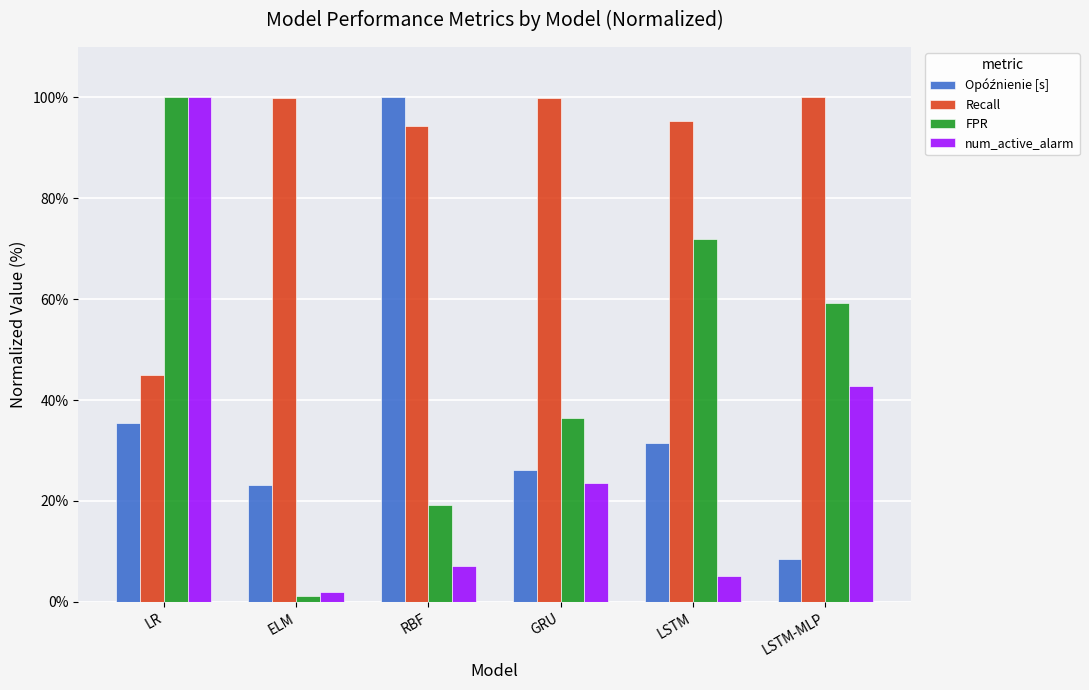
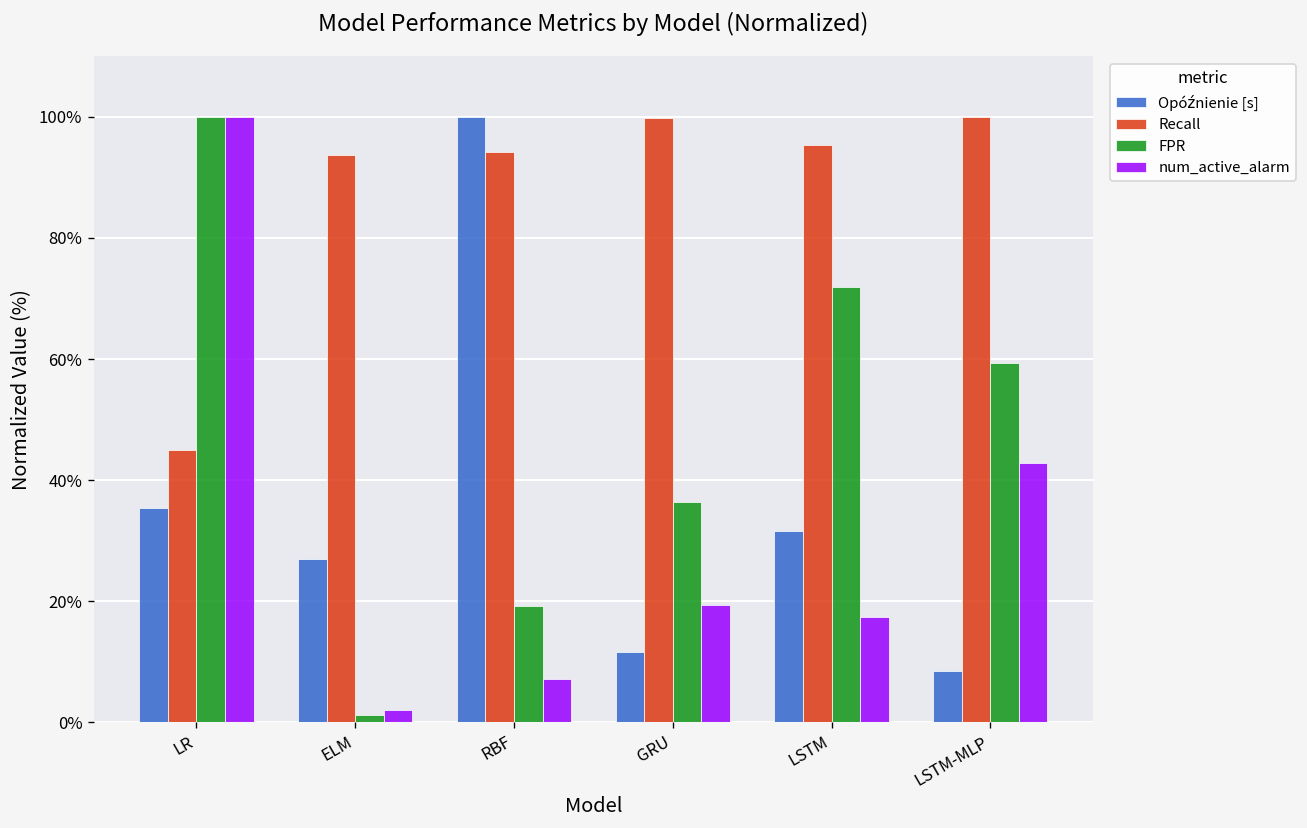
Opóźnienie [s], ELM: 23% -> 27%
Recall, ELM: 100% -> 94%
Opóźnienie [s], GRU: 26% -> 12%
num_active_alarm, GRU: 23% -> 19%
num_active_alarm, LSTM: 5% -> 17%
